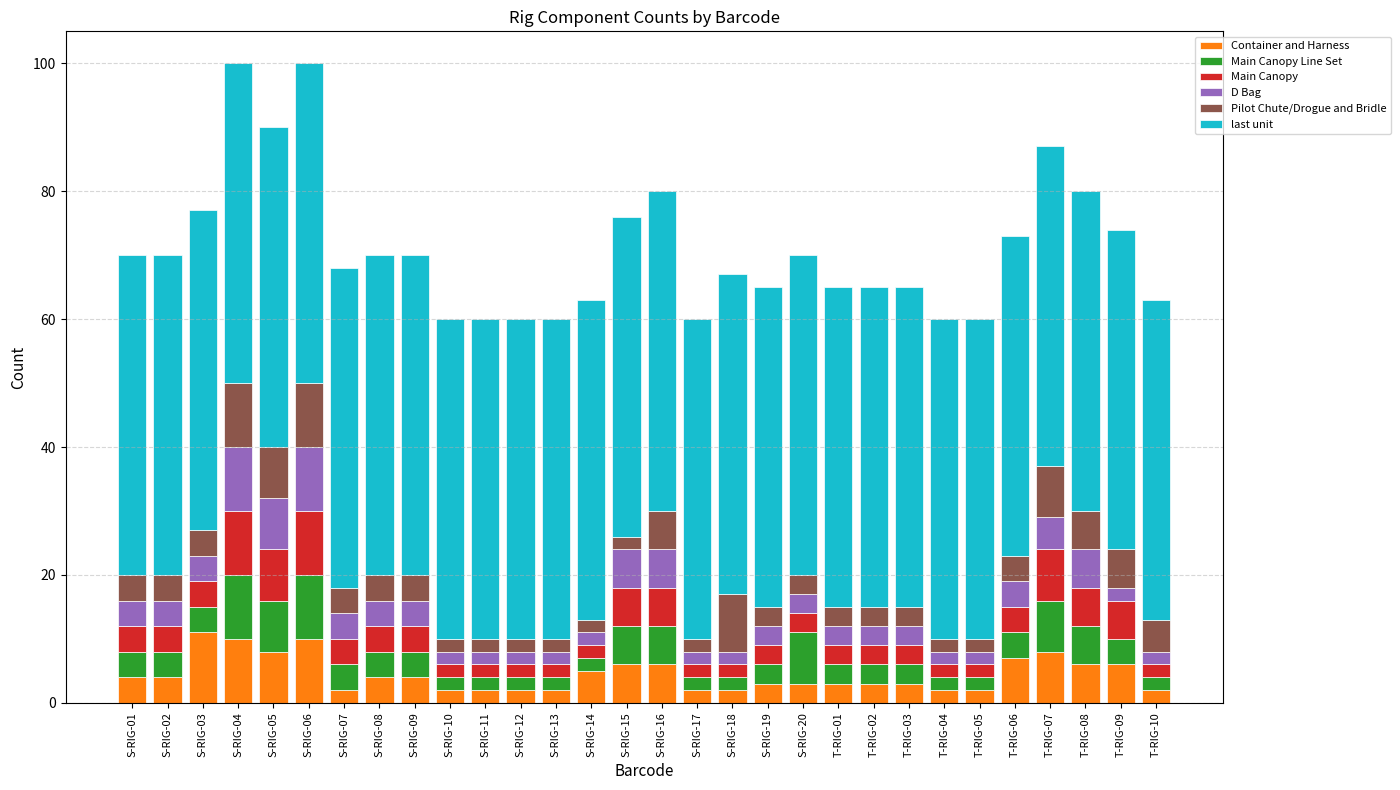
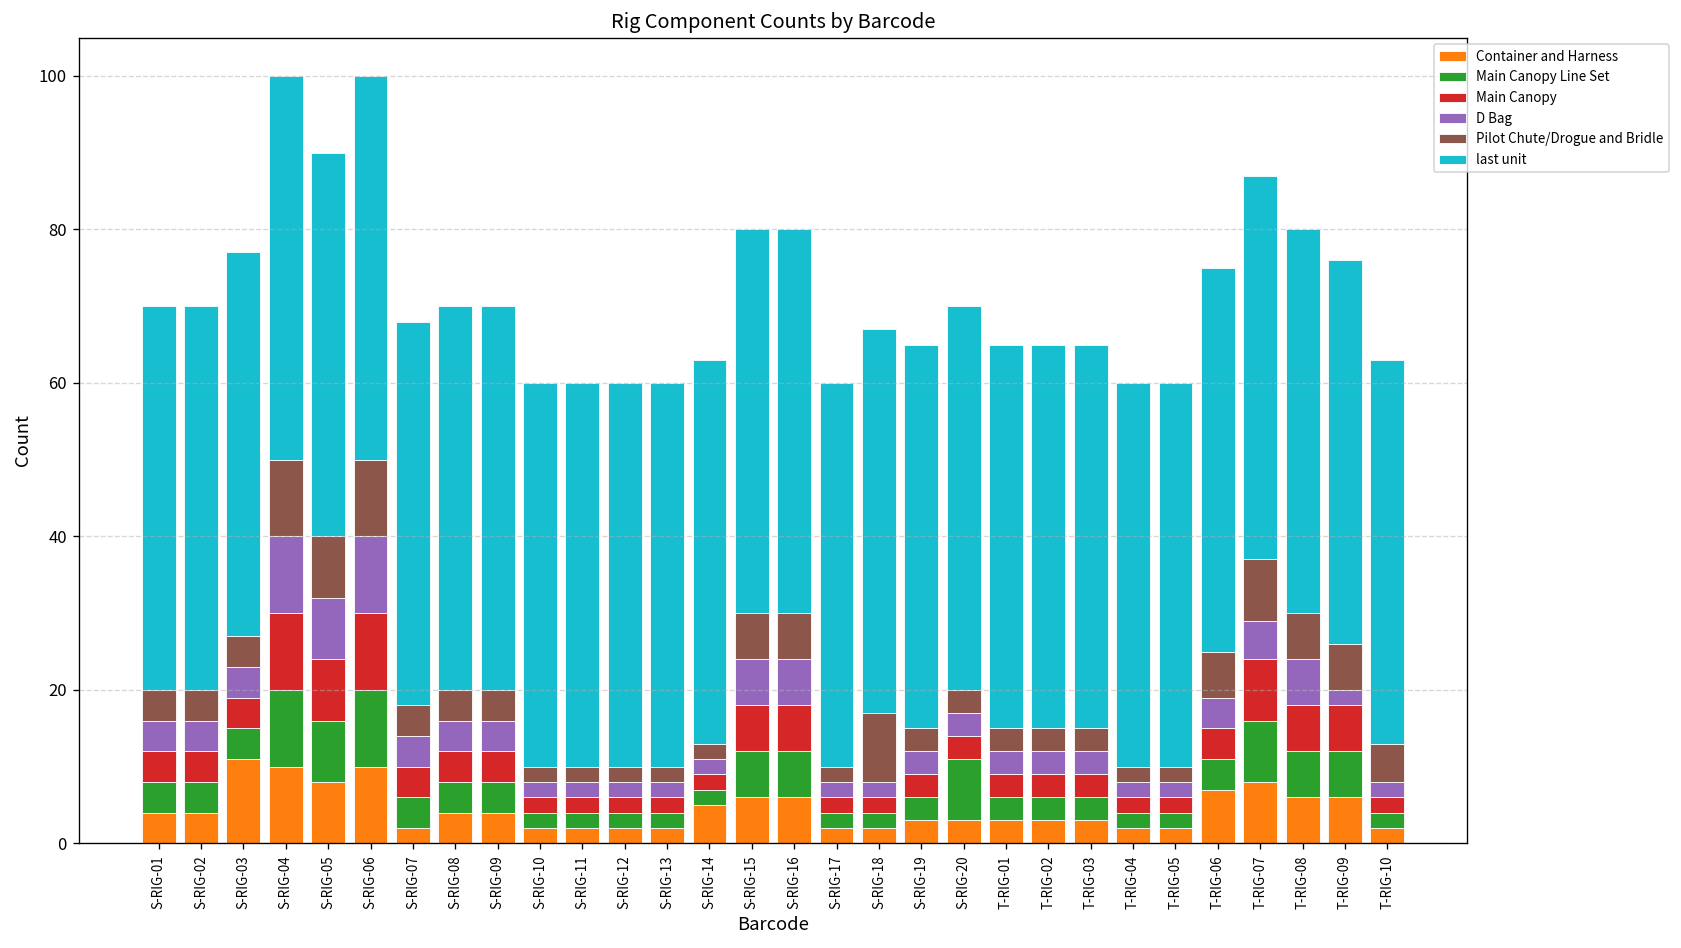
Pilot Chute/Drogue and Bridle, S-RIG-15: 2 -> 6
Pilot Chute/Drogue and Bridle, T-RIG-06: 4 -> 6
Main Canopy Line Set, T-RIG-09: 4 -> 6
